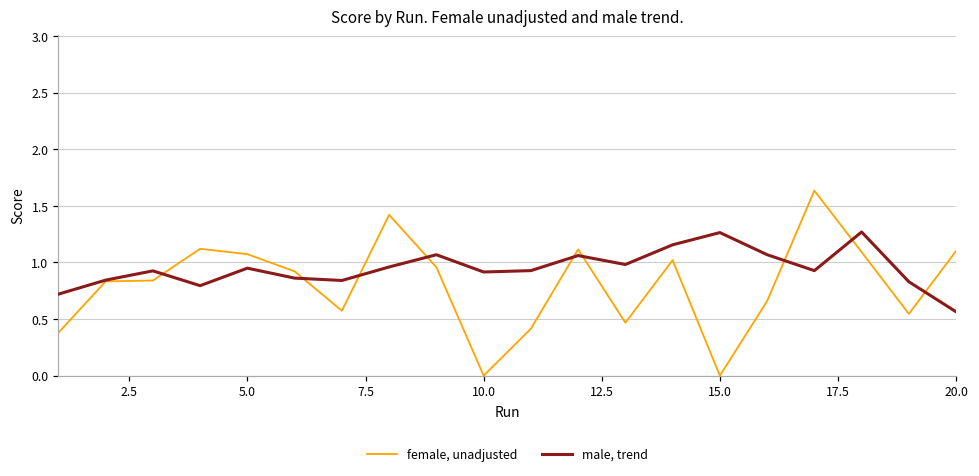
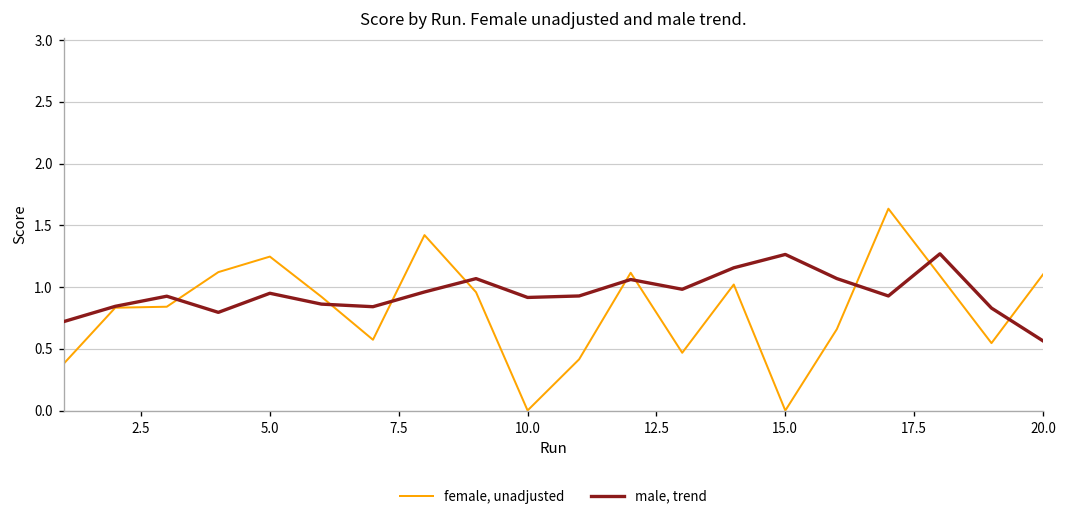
female, unadjusted, 5.0: 1.07 -> 1.25
